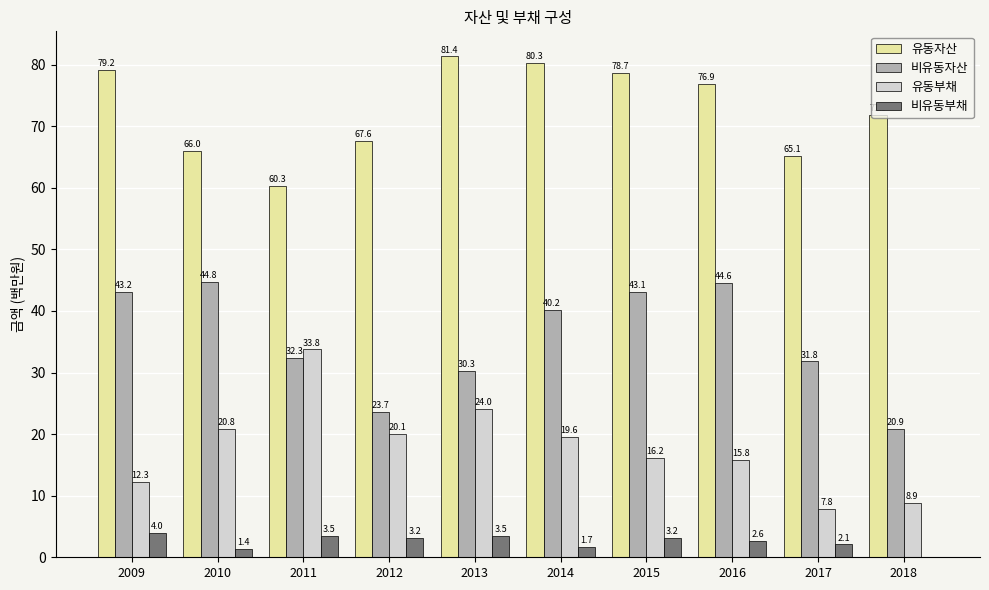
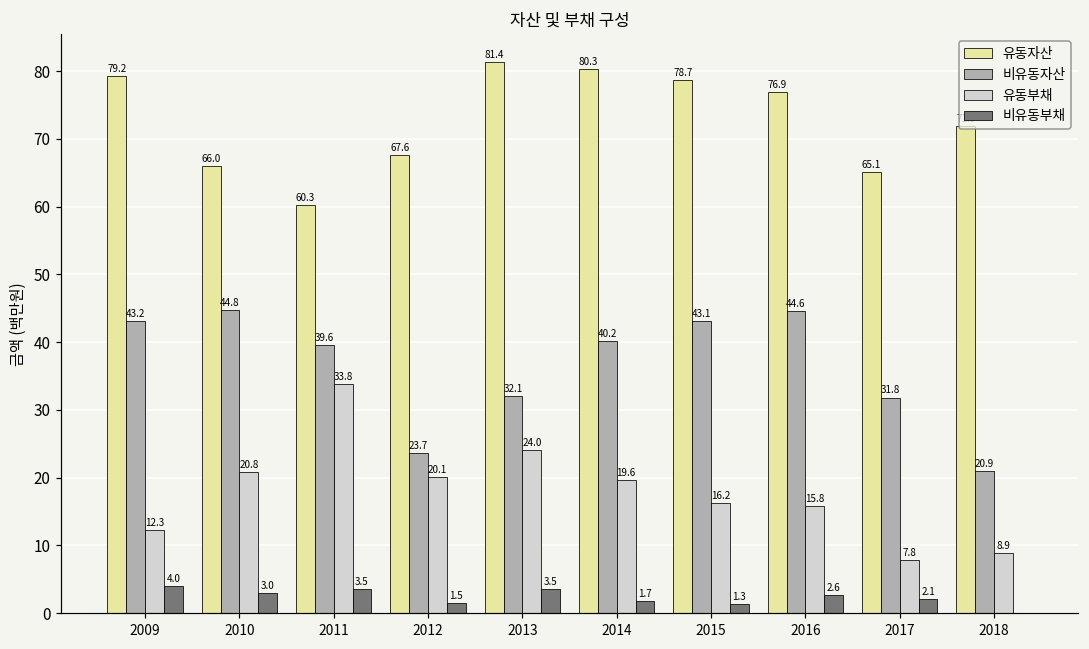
비유동부채, 2010: 1.4 -> 3.0
비유동자산, 2011: 32.3 -> 39.6
비유동부채, 2012: 3.2 -> 1.5
비유동자산, 2013: 30.3 -> 32.1
비유동부채, 2015: 3.2 -> 1.3
